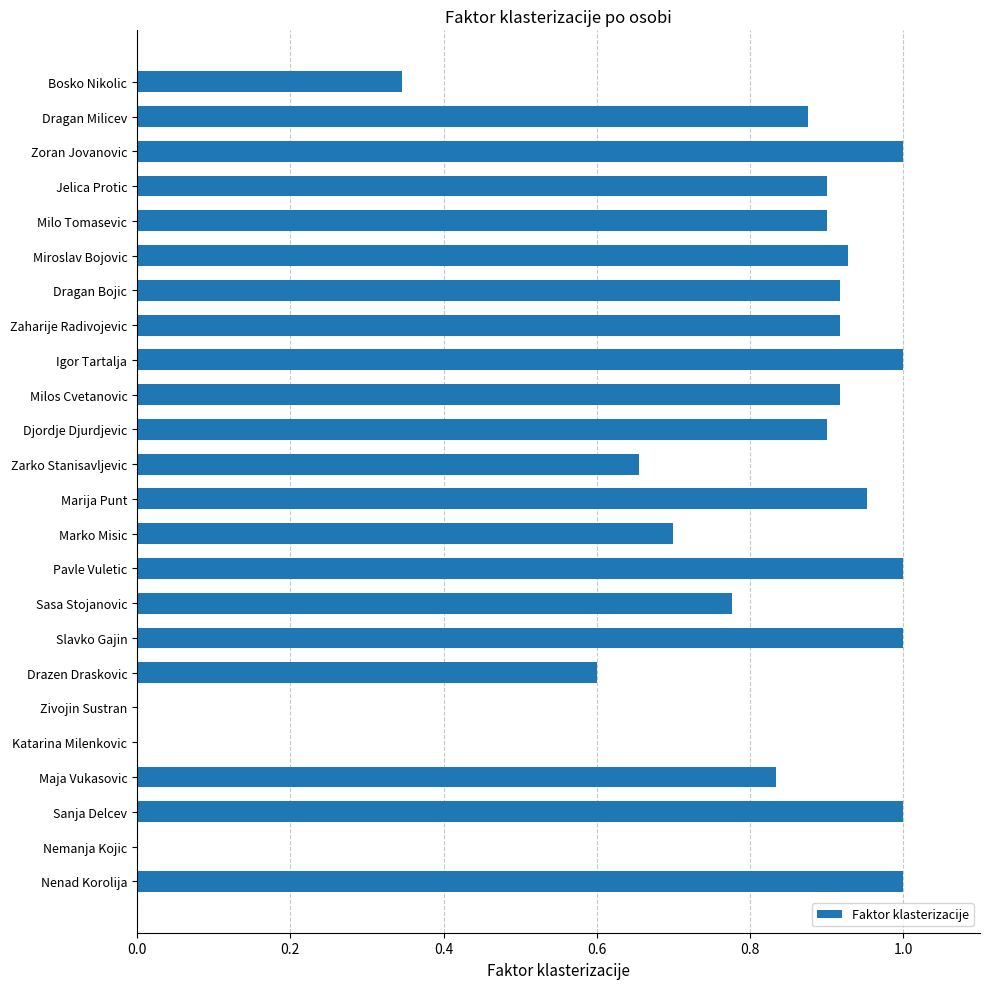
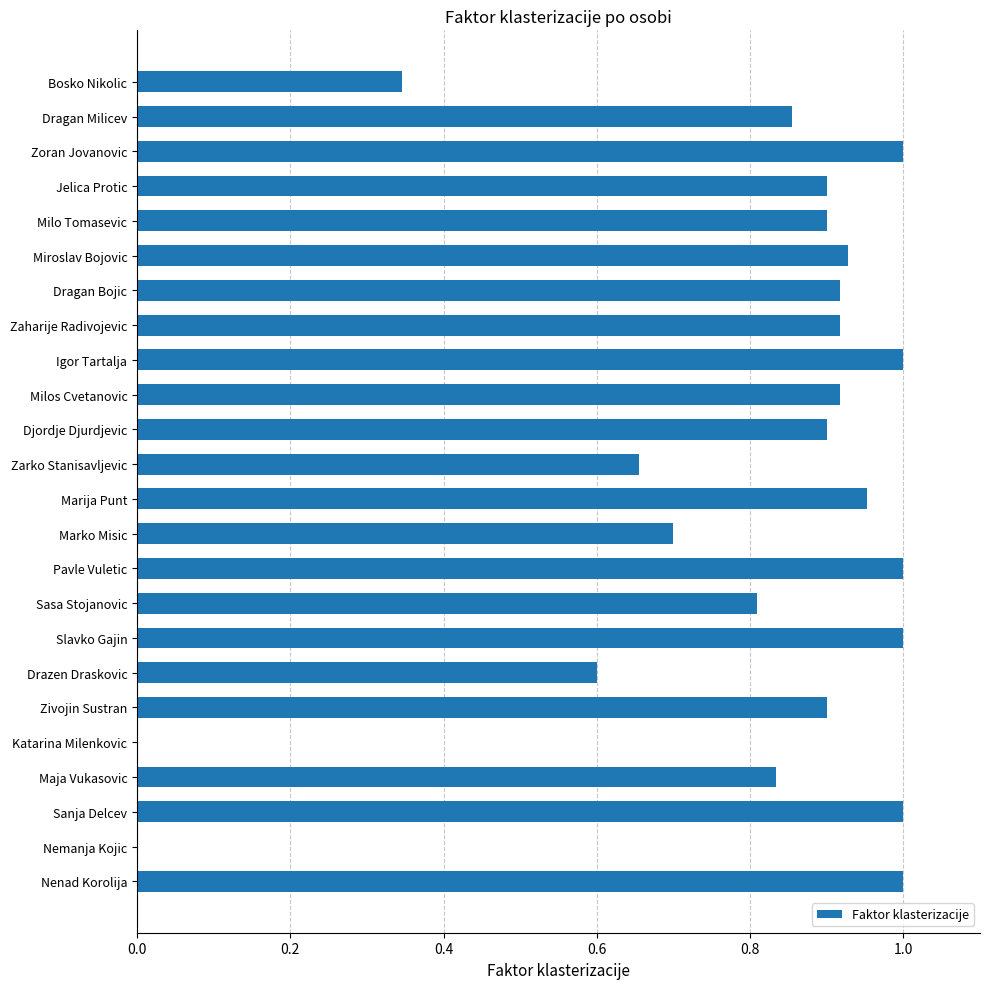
Dragan Milicev: 0.88 -> 0.86
Sasa Stojanovic: 0.78 -> 0.81
Zivojin Sustran: 0.0 -> 0.9
